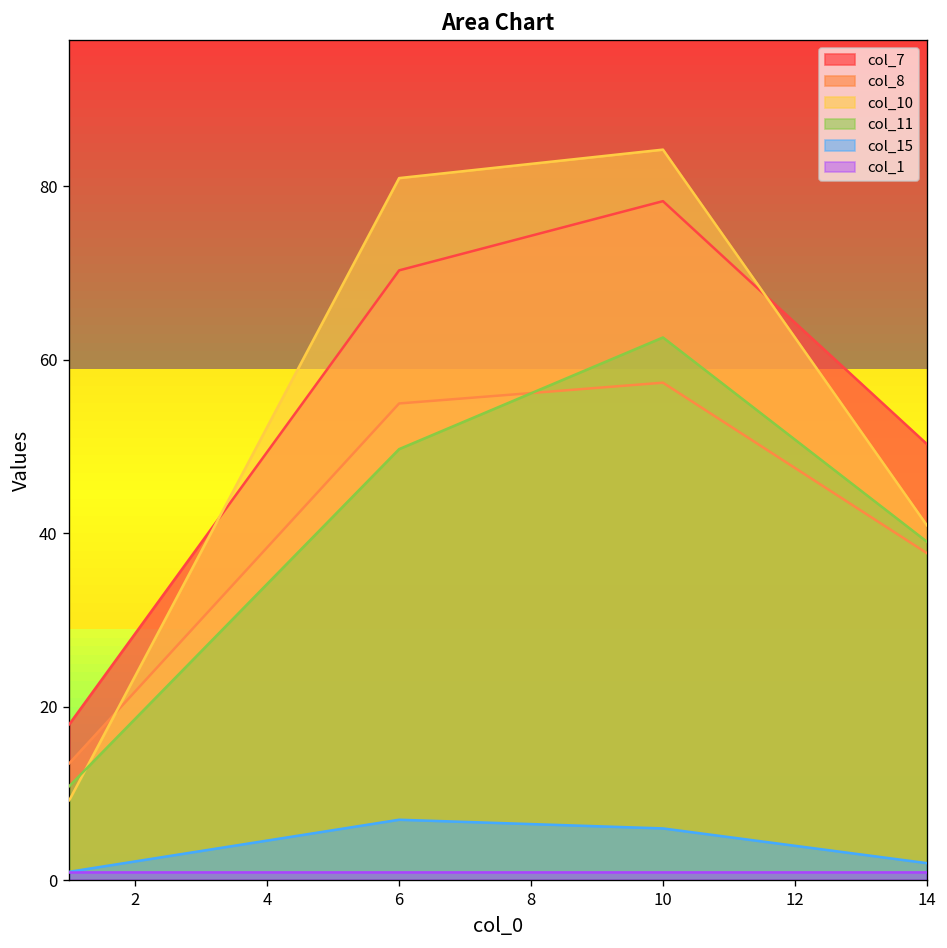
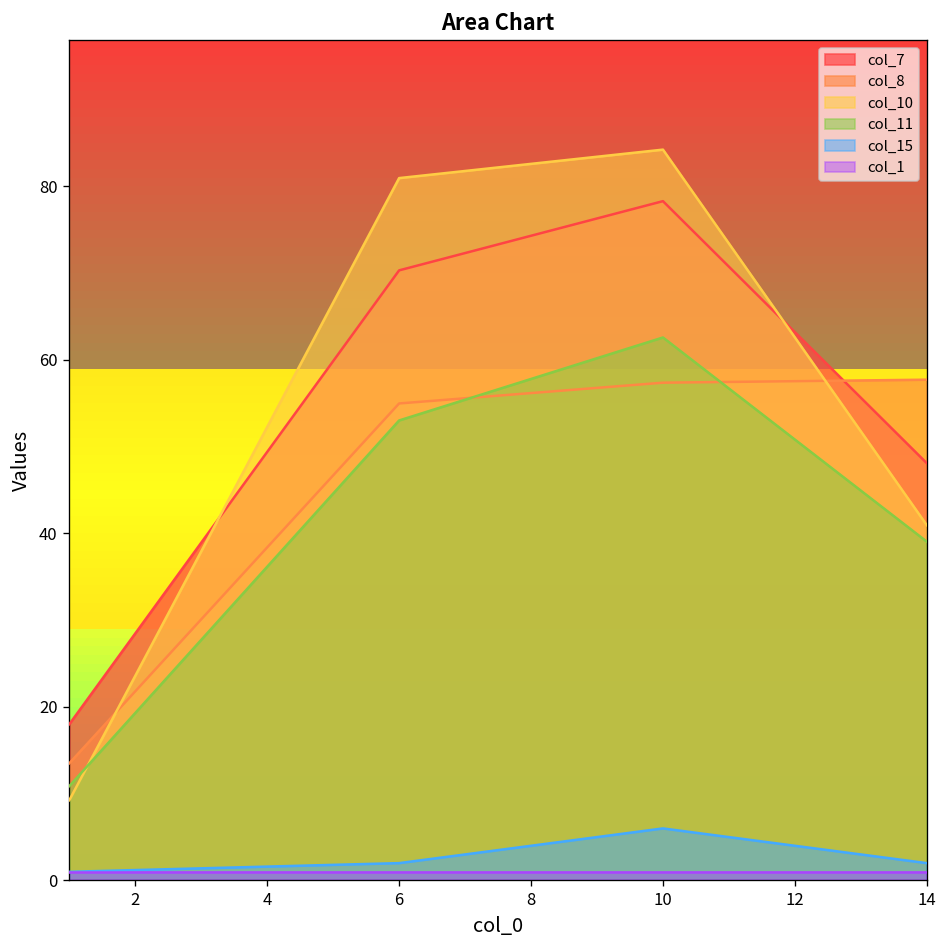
col_11, 6: 50 -> 53
col_15, 6: 7 -> 2
col_7, 14: 50 -> 48
col_8, 14: 38 -> 58
